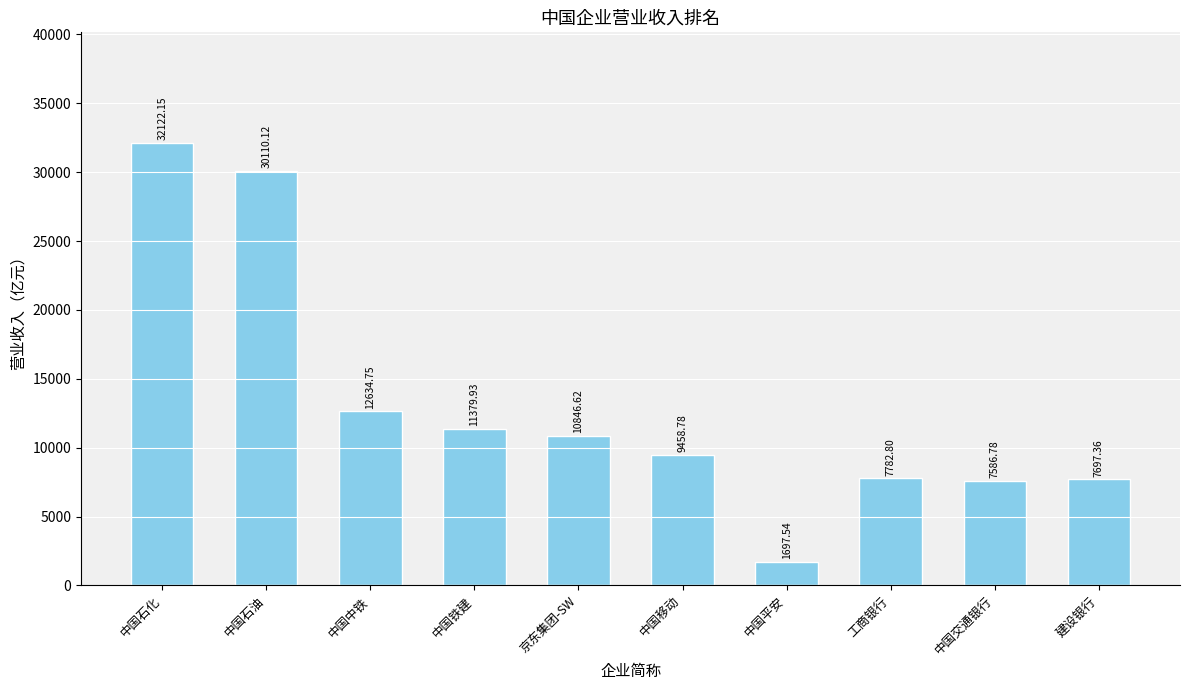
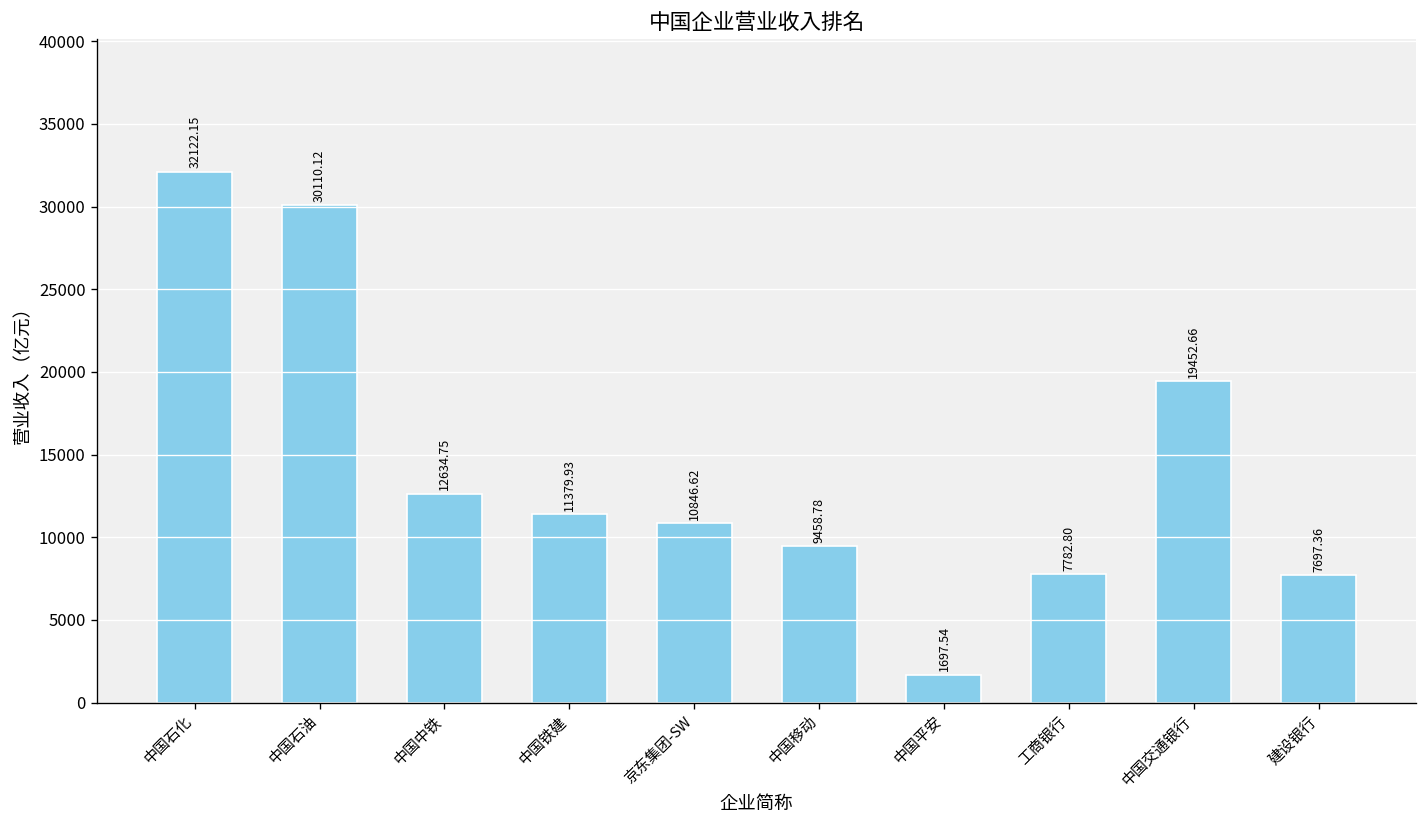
中国交通银行: 7586.78 -> 19452.66
